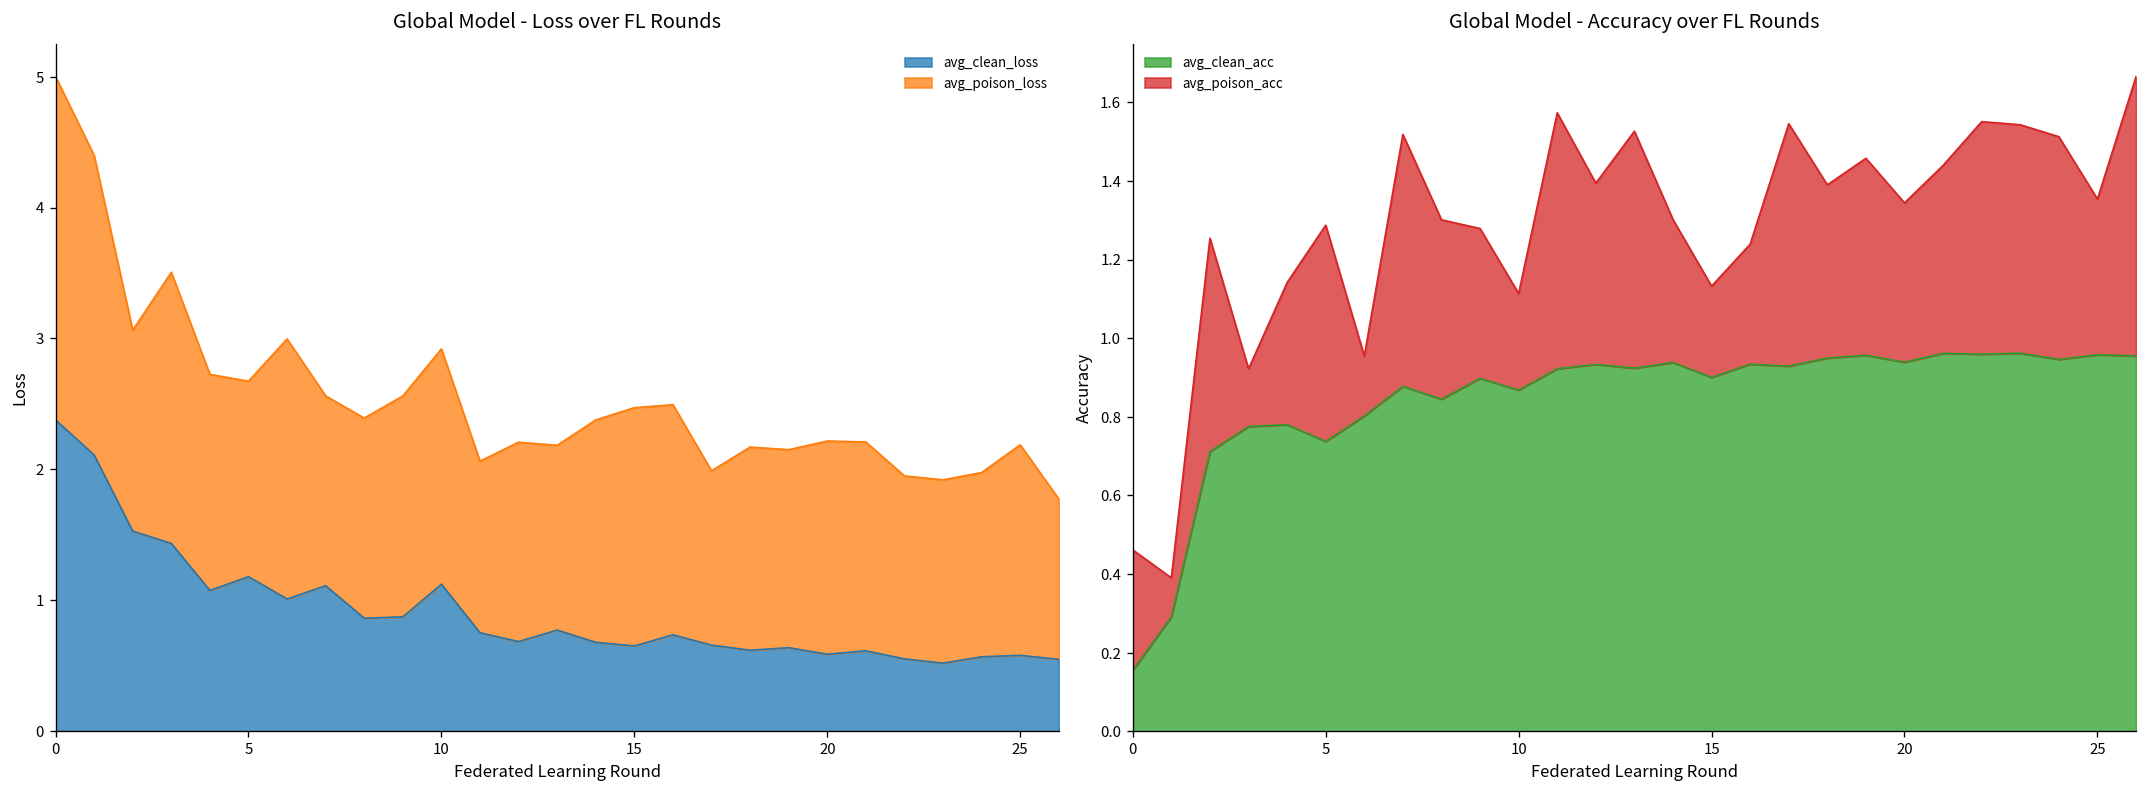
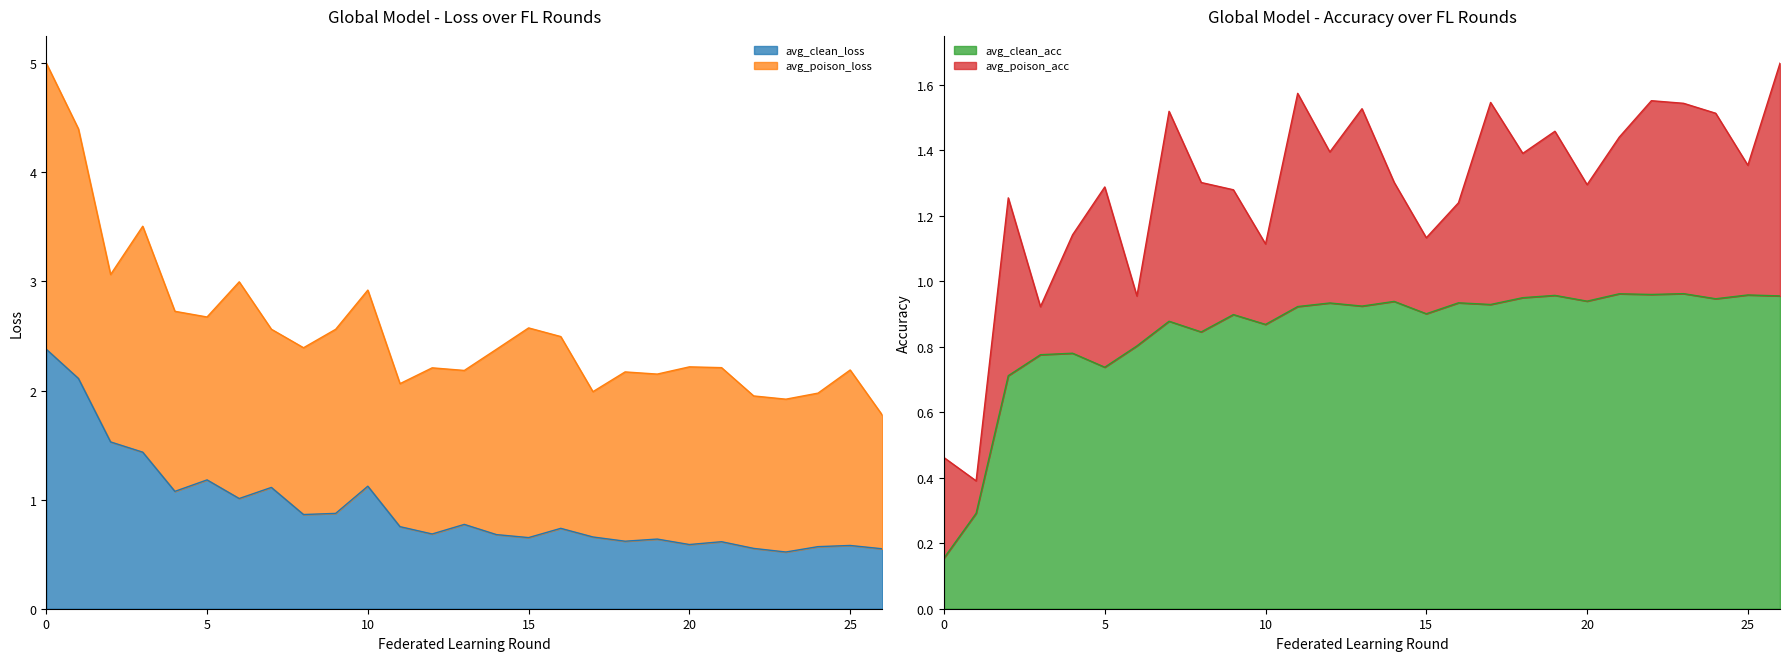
Global Model - Loss over FL Rounds, avg_poison_loss, 15: 1.82 -> 1.92
Global Model - Accuracy over FL Rounds, avg_poison_acc, 20: 0.41 -> 0.36
